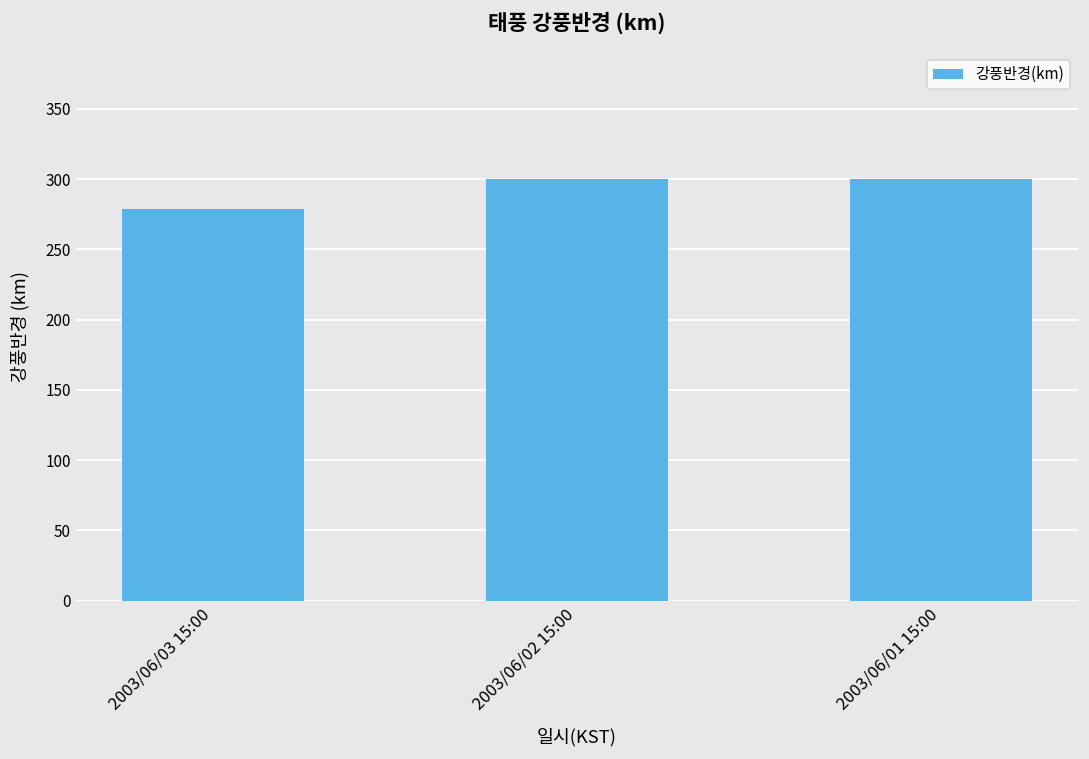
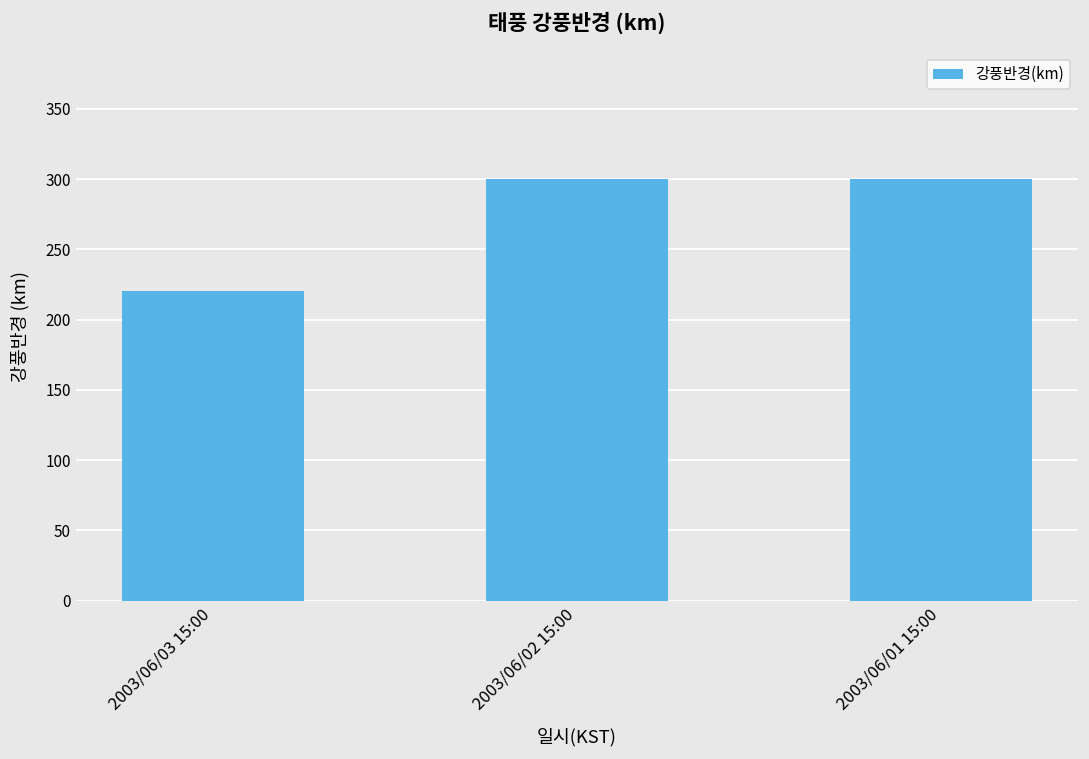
2003/06/03 15:00: 279 -> 220
